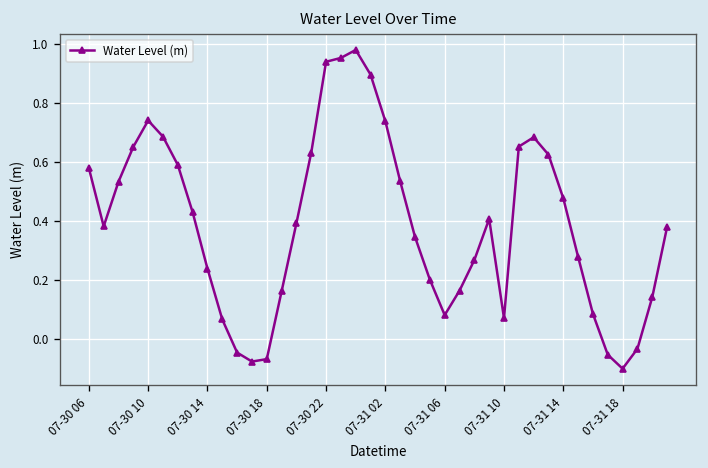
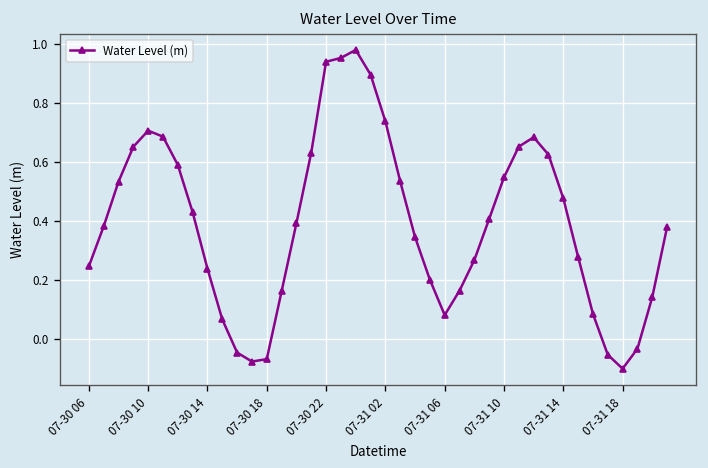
07-30 06: 0.58 -> 0.25
07-30 10: 0.74 -> 0.71
07-31 10: 0.07 -> 0.55
